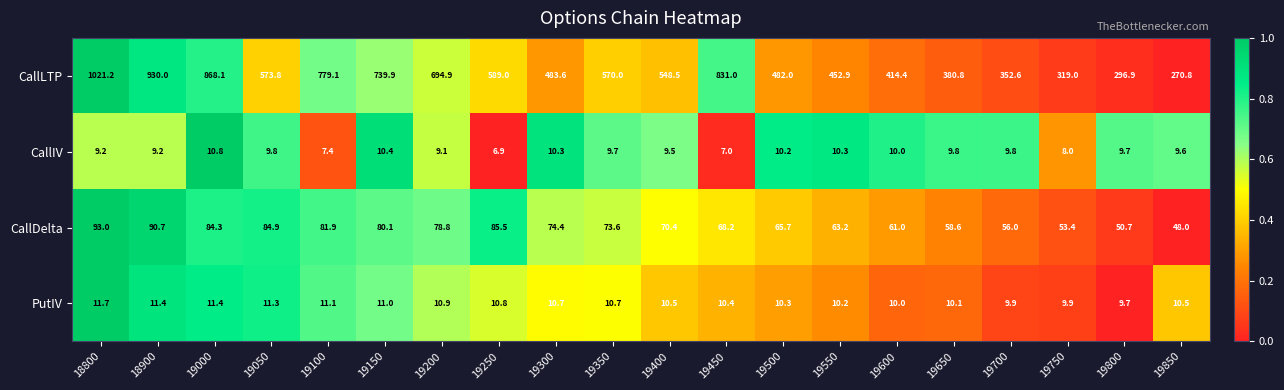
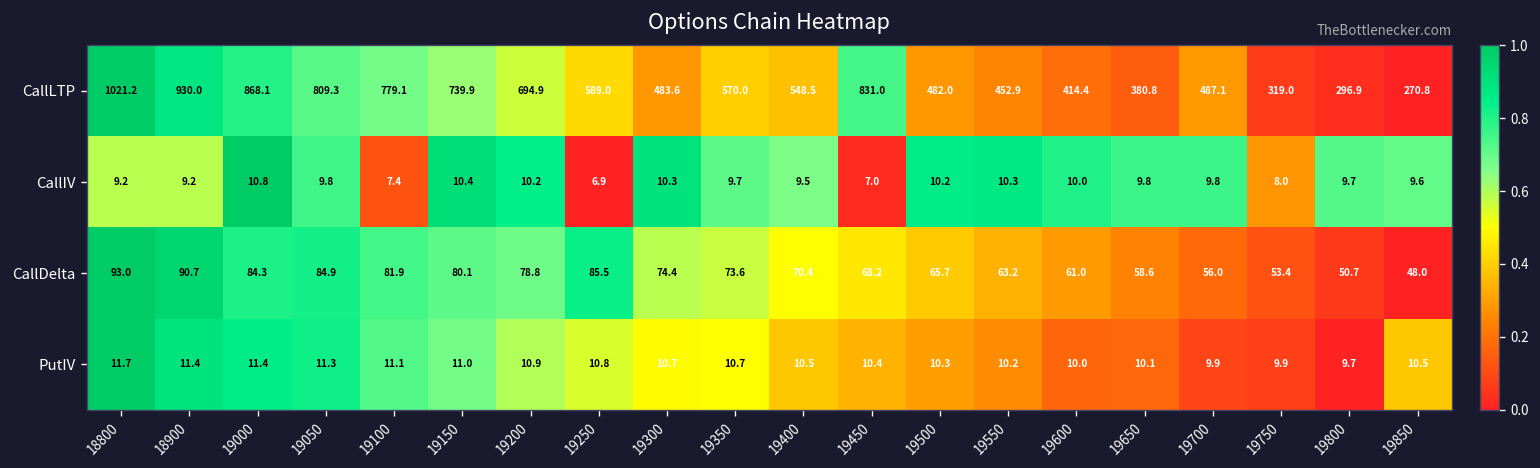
CallLTP, 19050: 573.8 -> 809.3
CallLTP, 19700: 352.6 -> 487.1
CallIV, 19200: 9.1 -> 10.2
